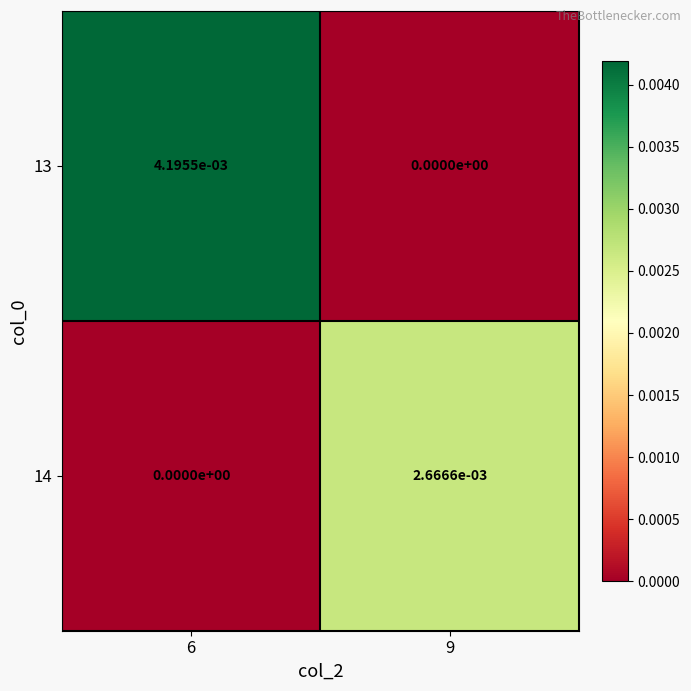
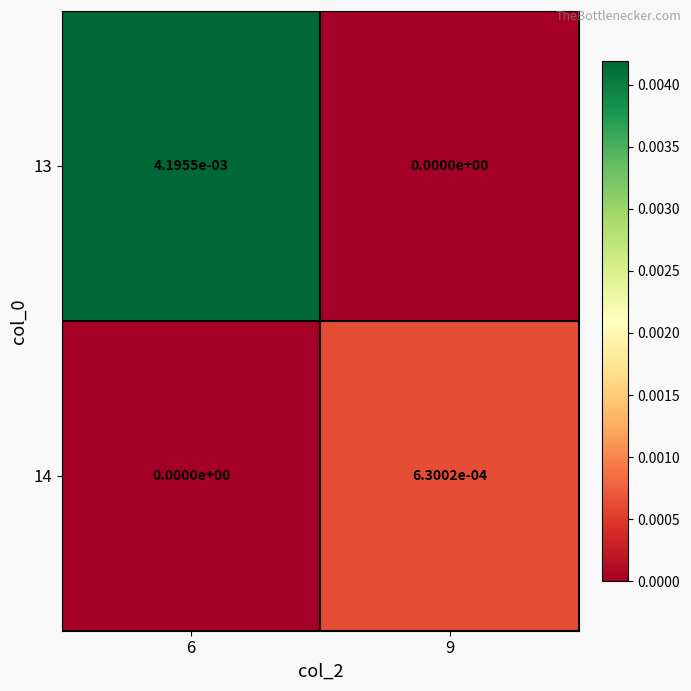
14, 9: 2.6666e-03 -> 6.3002e-04
